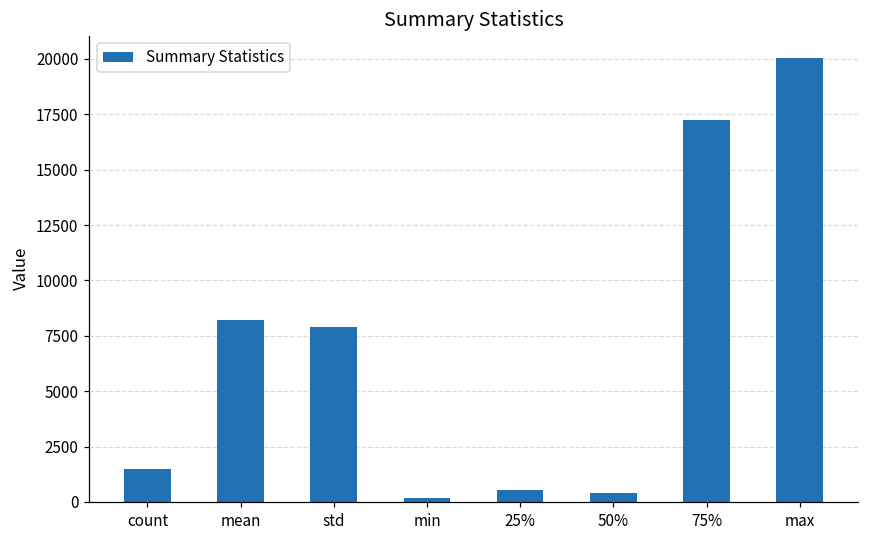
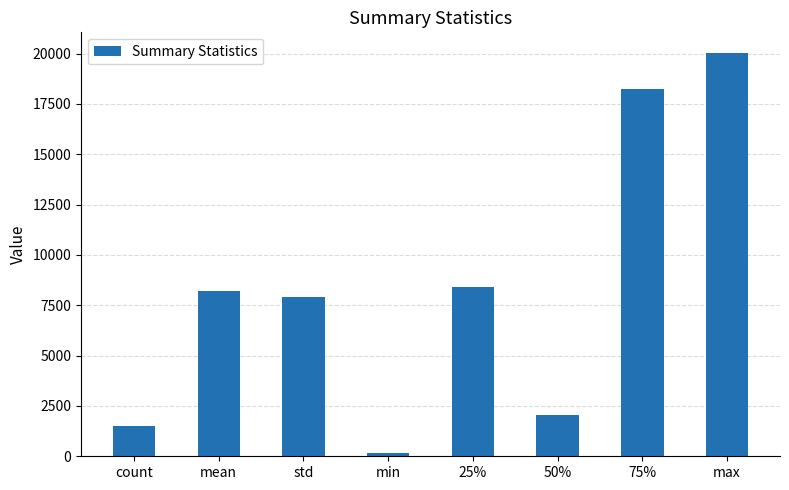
25%: 500 -> 8400
50%: 400 -> 2000
75%: 17200 -> 18200
